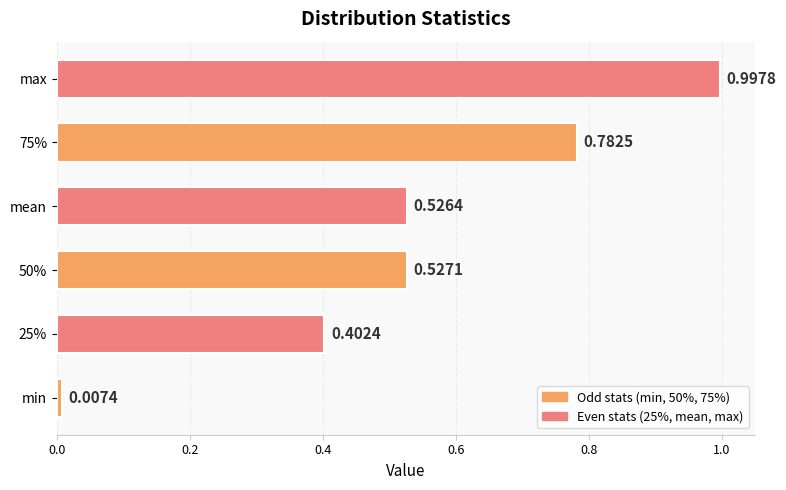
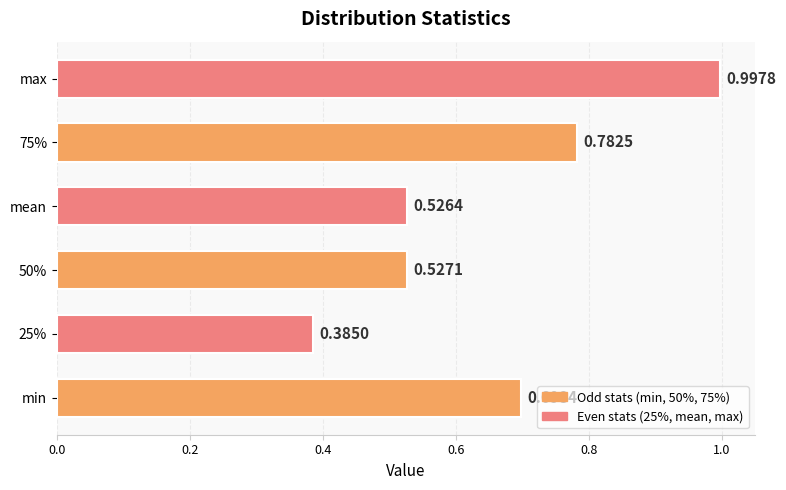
25%: 0.4024 -> 0.3850
min: 0.01 -> 0.70
